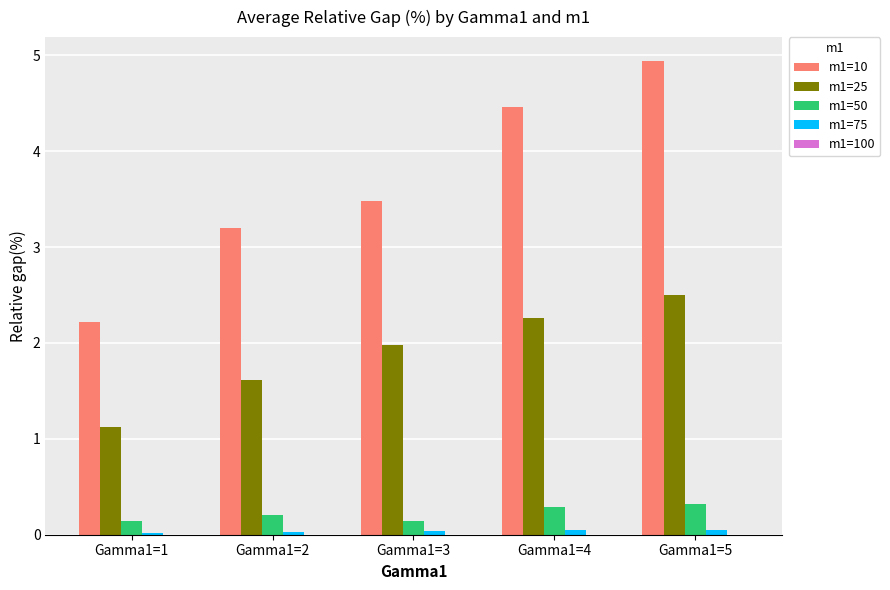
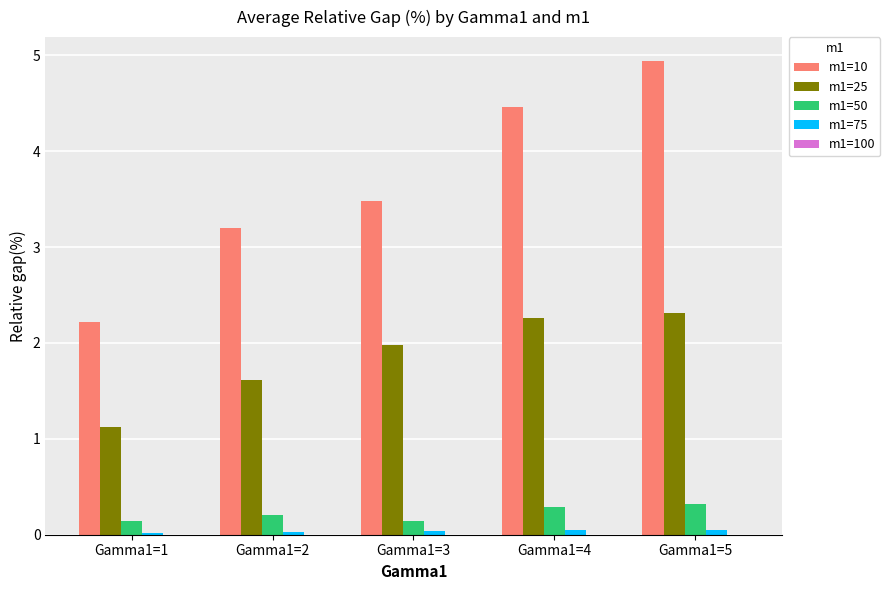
m1=25, Gamma1=5: 2.5 -> 2.3
